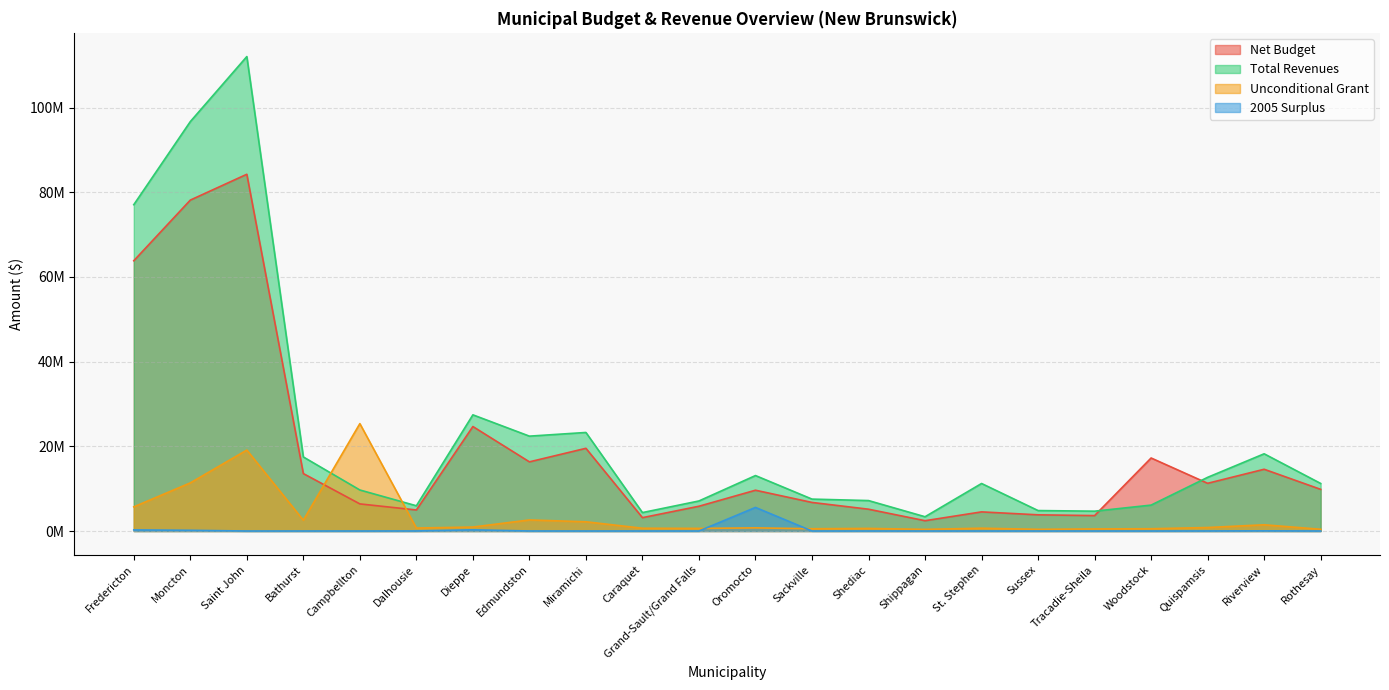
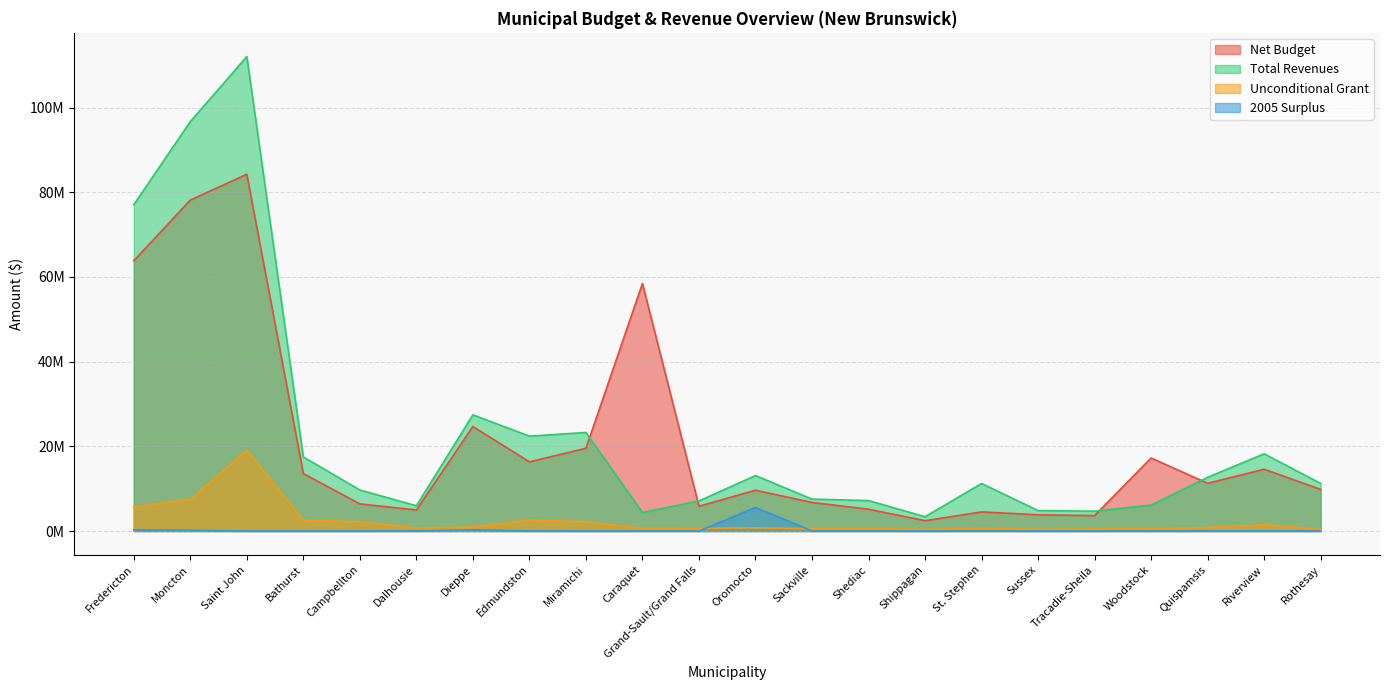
Unconditional Grant, Moncton: 11000000 -> 7000000
Unconditional Grant, Campbellton: 25000000 -> 2000000
Net Budget, Caraquet: 3000000 -> 58000000
